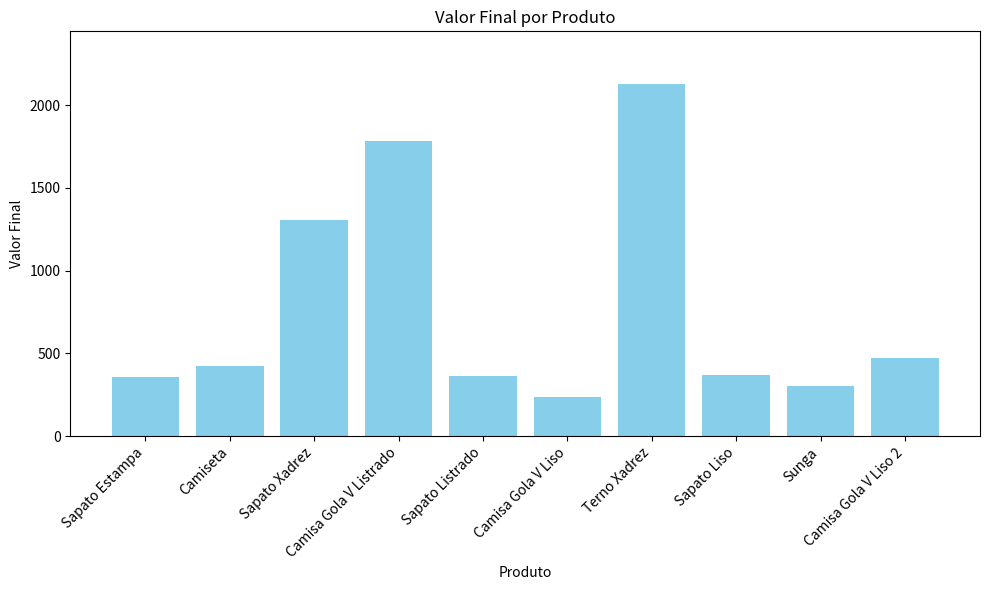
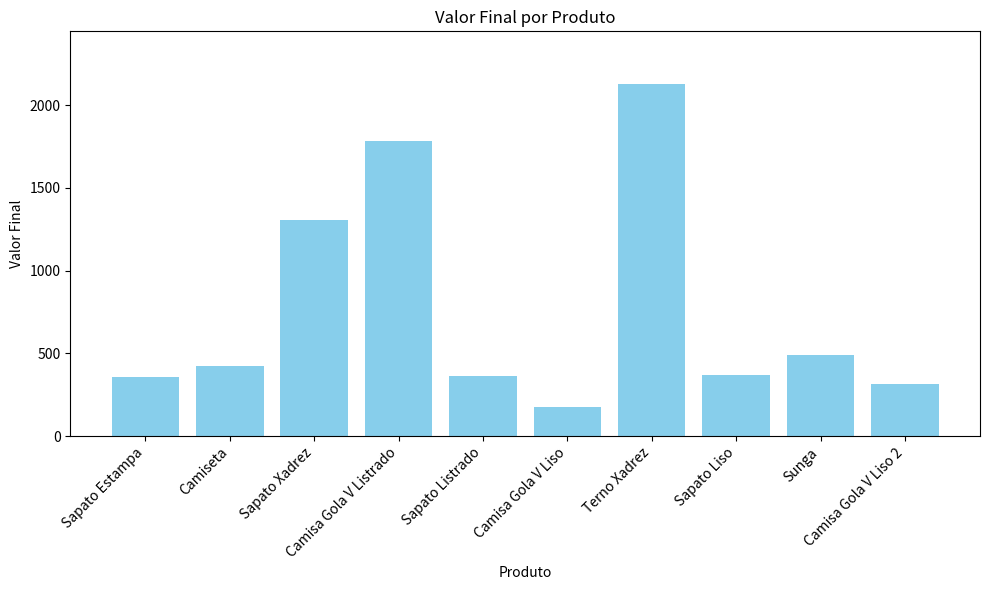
Camisa Gola V Liso: 240 -> 170
Sunga: 300 -> 490
Camisa Gola V Liso 2: 470 -> 310
